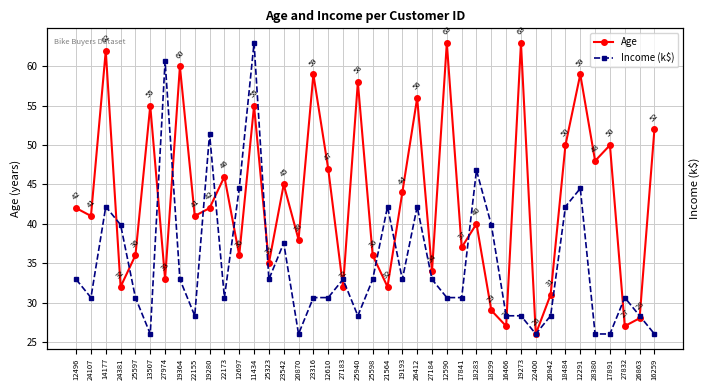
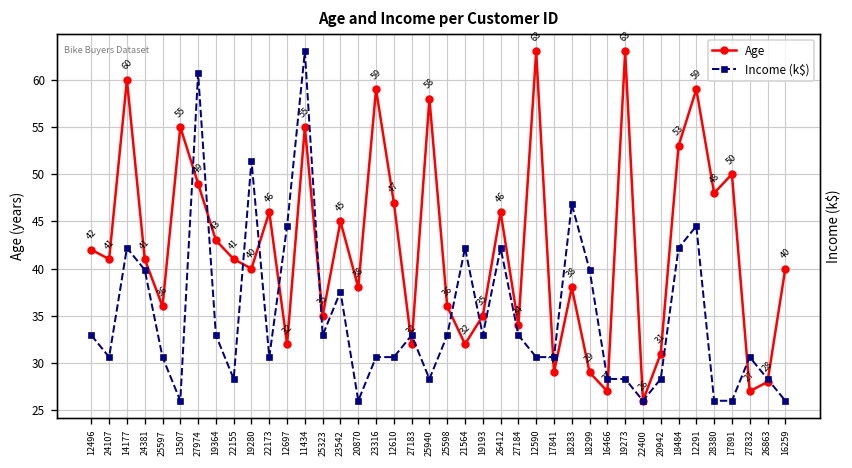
Age, 14177: 62 -> 60
Age, 24381: 32 -> 41
Age, 27974: 33 -> 49
Age, 19364: 60 -> 43
Age, 19280: 42 -> 40
Age, 12697: 36 -> 32
Age, 19193: 44 -> 35
Age, 26412: 56 -> 46
Age, 17841: 37 -> 29
Age, 18283: 40 -> 38
Age, 18484: 50 -> 53
Age, 16259: 52 -> 40
